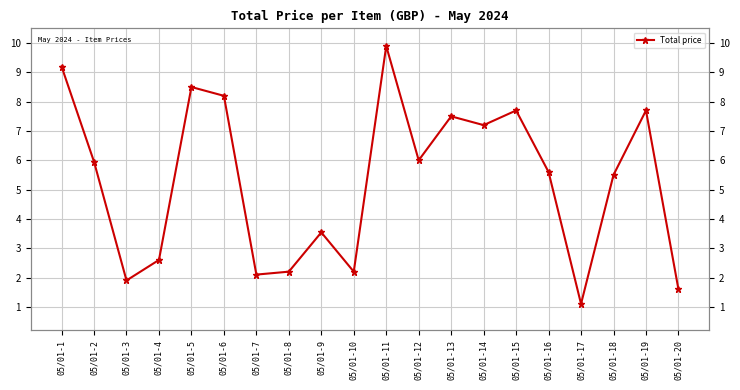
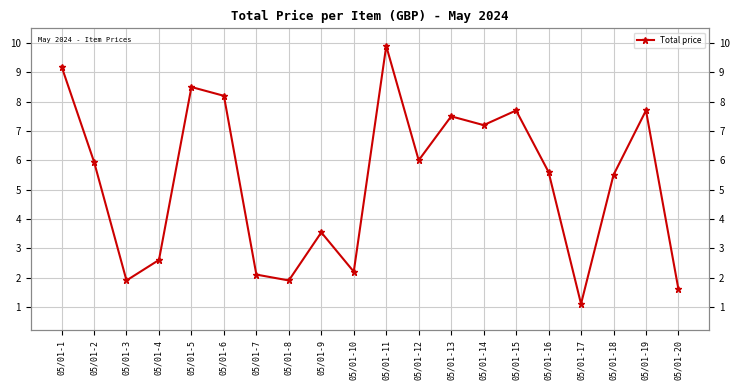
05/01-8: 2.2 -> 1.9
